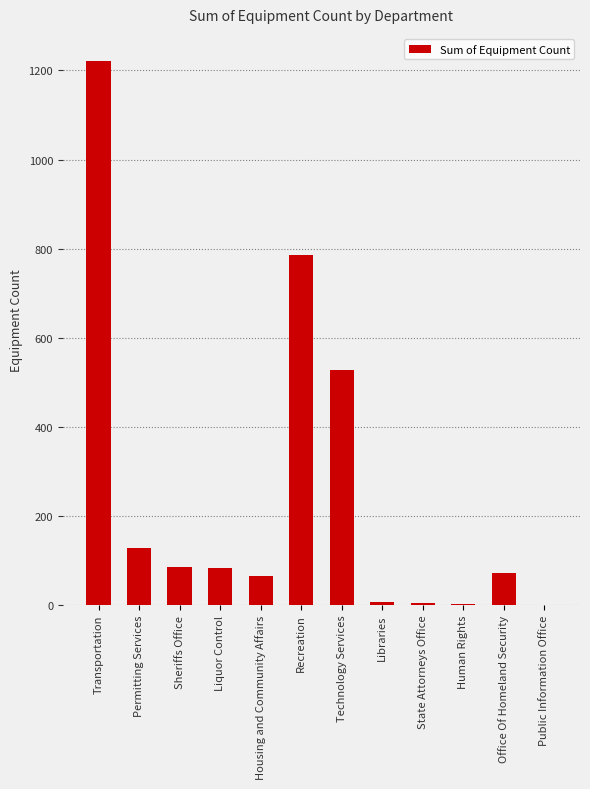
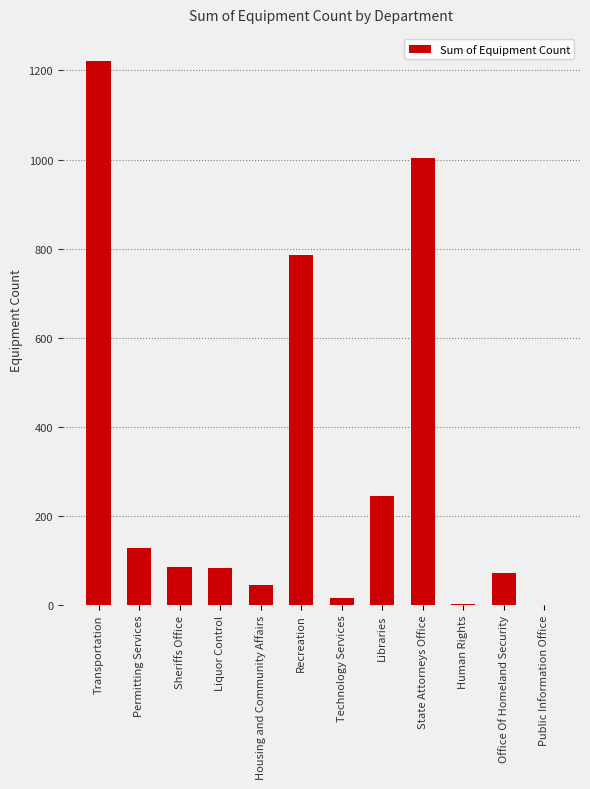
Housing and Community Affairs: 70 -> 50
Technology Services: 530 -> 20
Libraries: 10 -> 240
State Attorneys Office: 10 -> 1000
